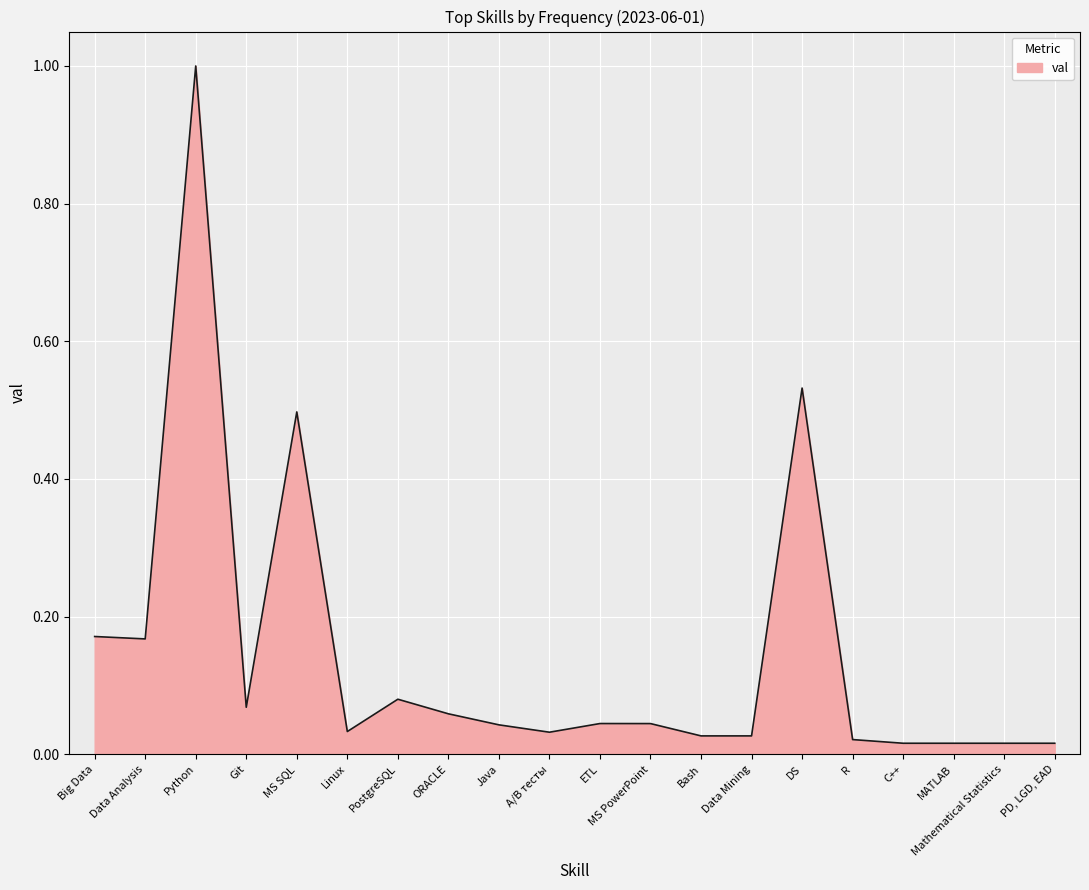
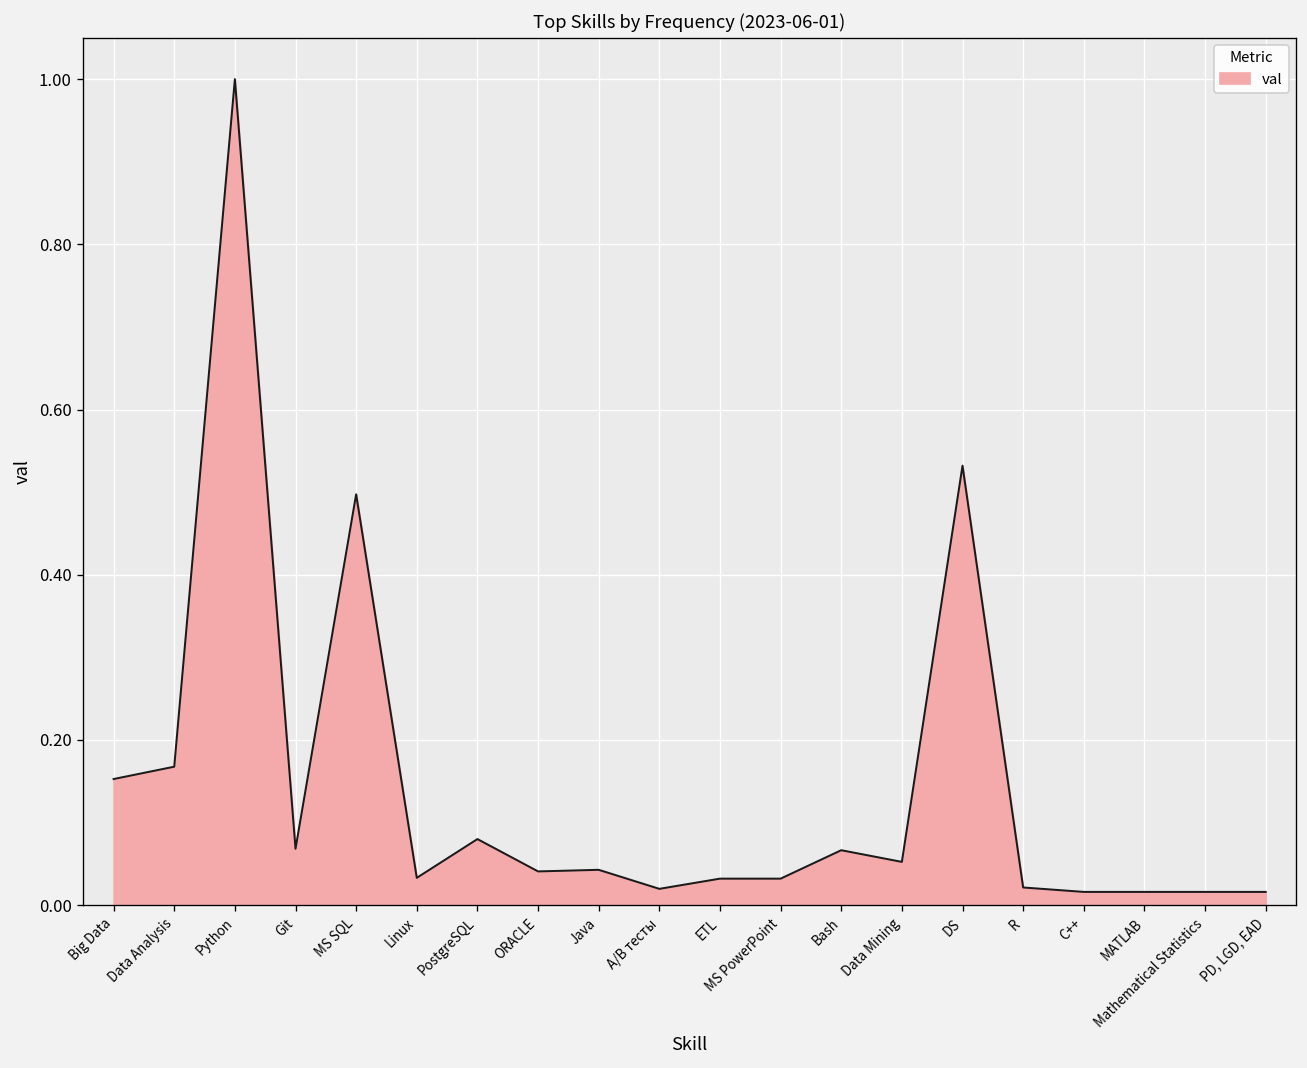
Big Data: 0.17 -> 0.15
ORACLE: 0.06 -> 0.04
A/B тесты: 0.03 -> 0.02
ETL: 0.04 -> 0.03
MS PowerPoint: 0.04 -> 0.03
Bash: 0.03 -> 0.07
Data Mining: 0.03 -> 0.05
